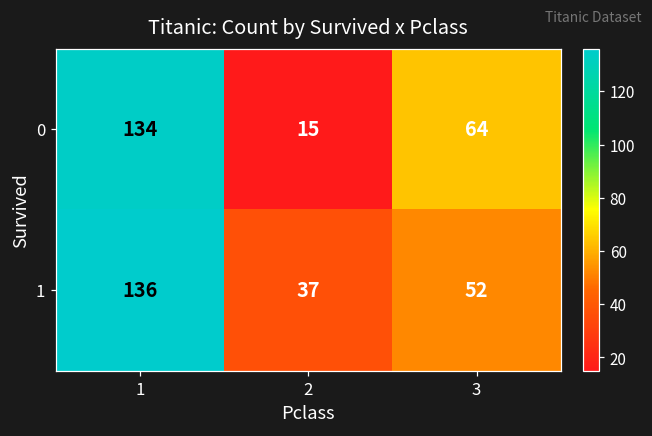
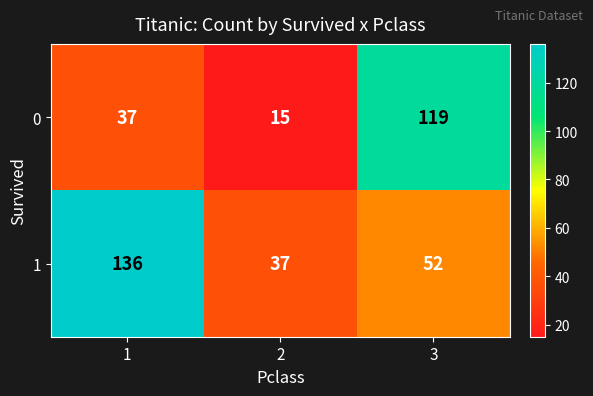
0, 1: 134 -> 37
0, 3: 64 -> 119
